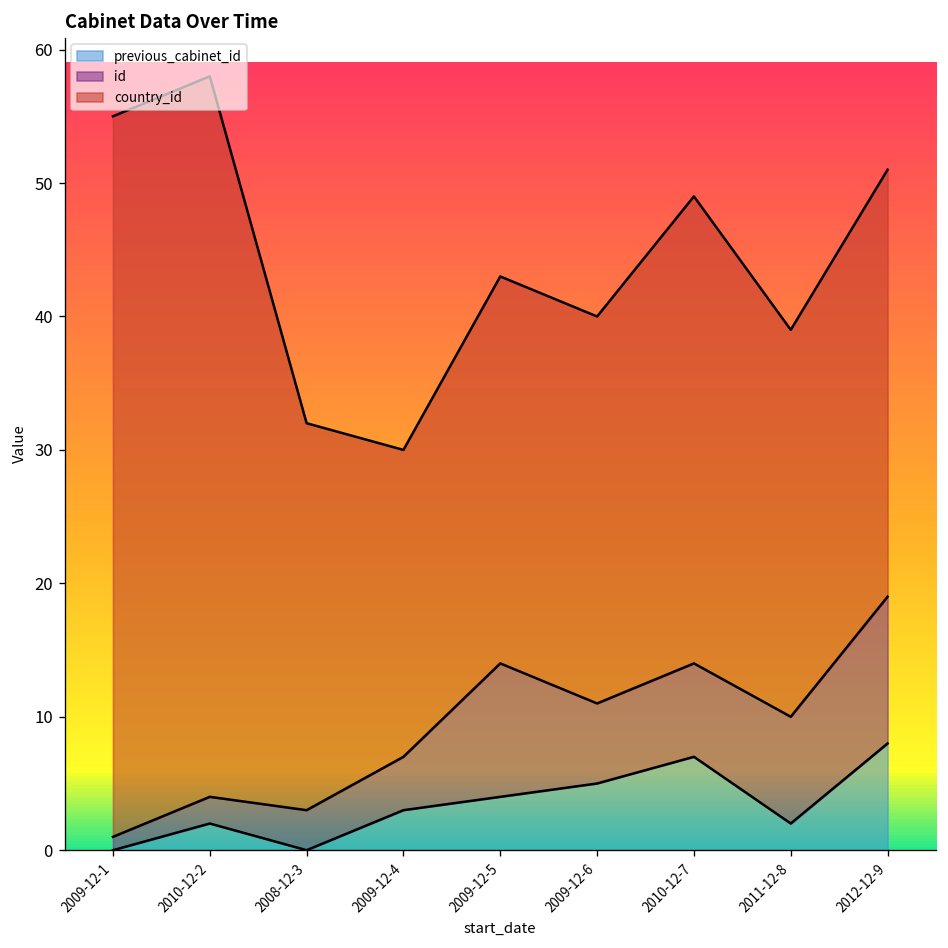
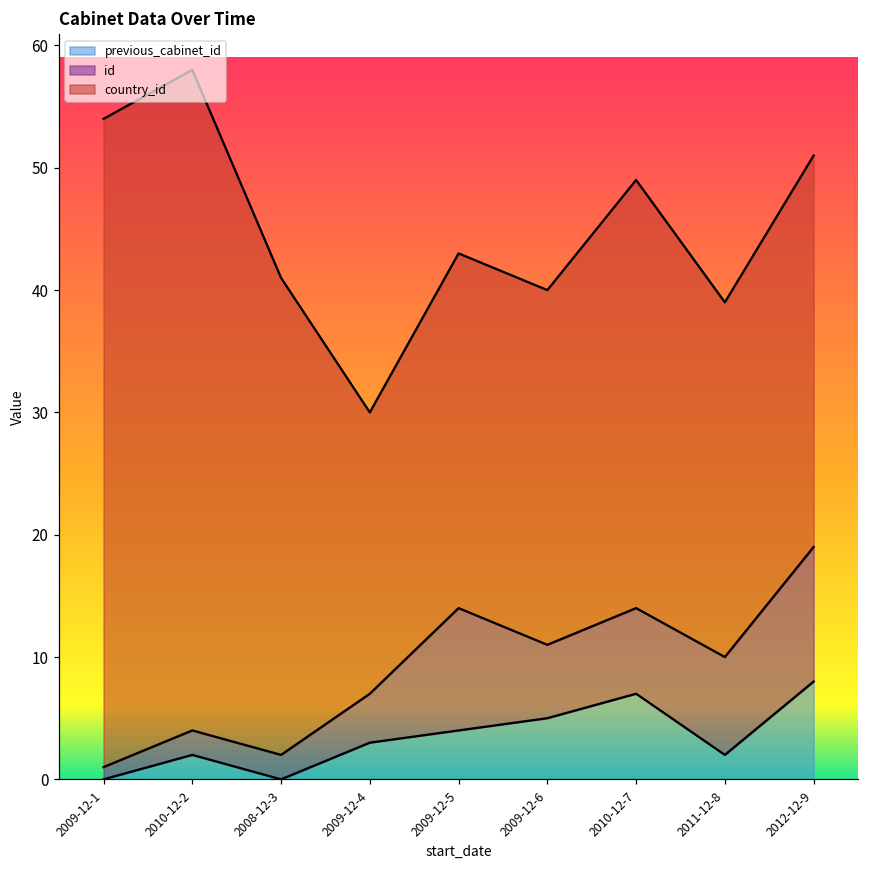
country_id, 2009-12-1: 54 -> 53
id, 2008-12-3: 3 -> 2
country_id, 2008-12-3: 29 -> 39
